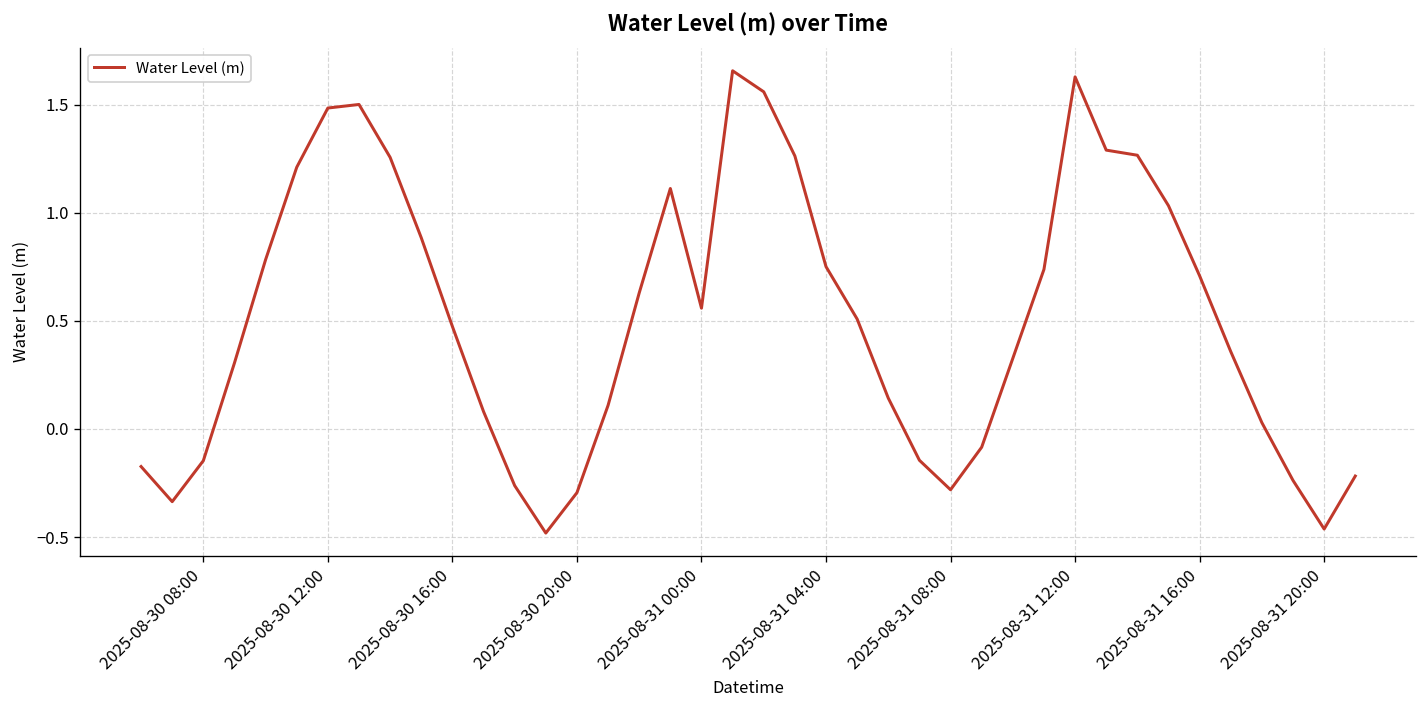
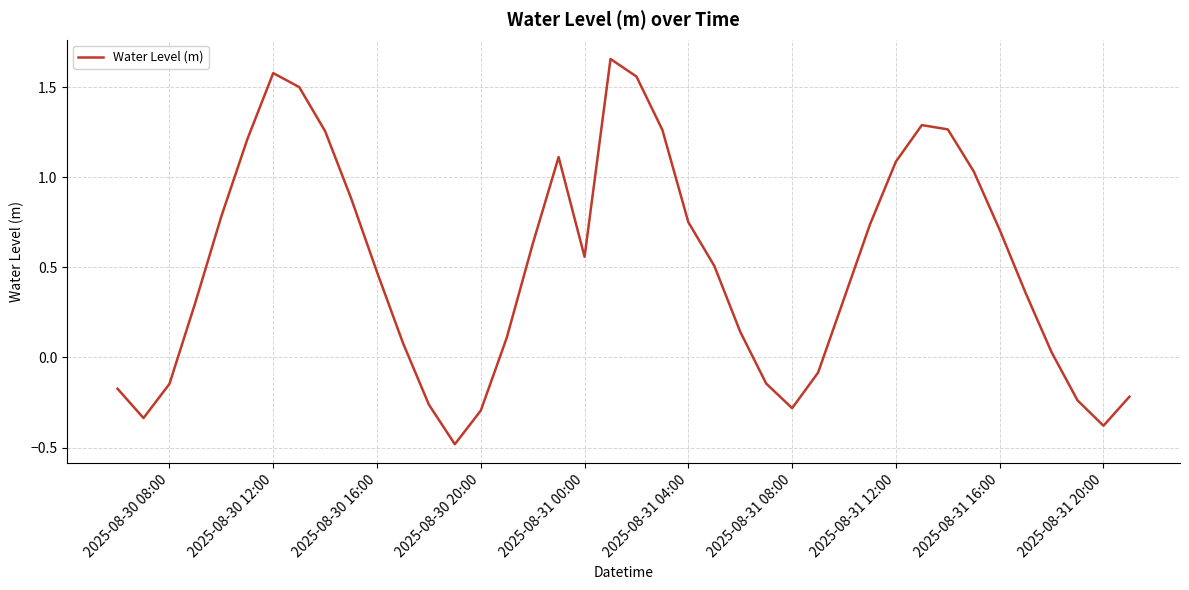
2025-08-30 12:00: 1.48 -> 1.58
2025-08-31 12:00: 1.63 -> 1.09
2025-08-31 20:00: -0.46 -> -0.38
